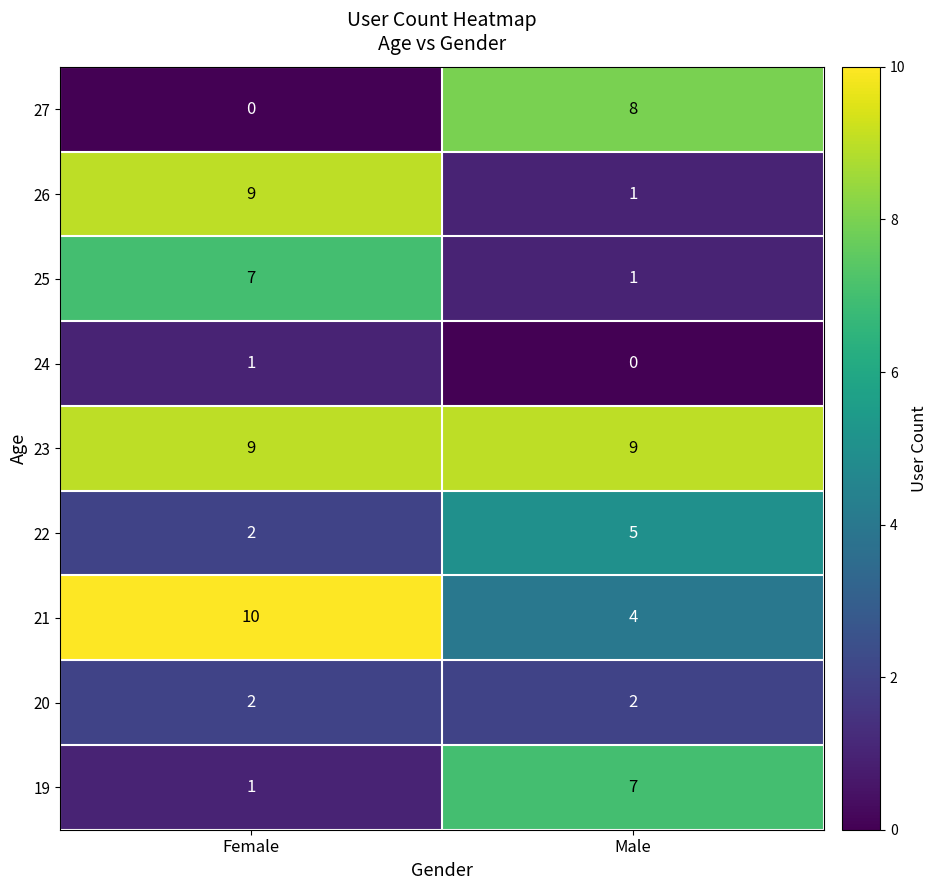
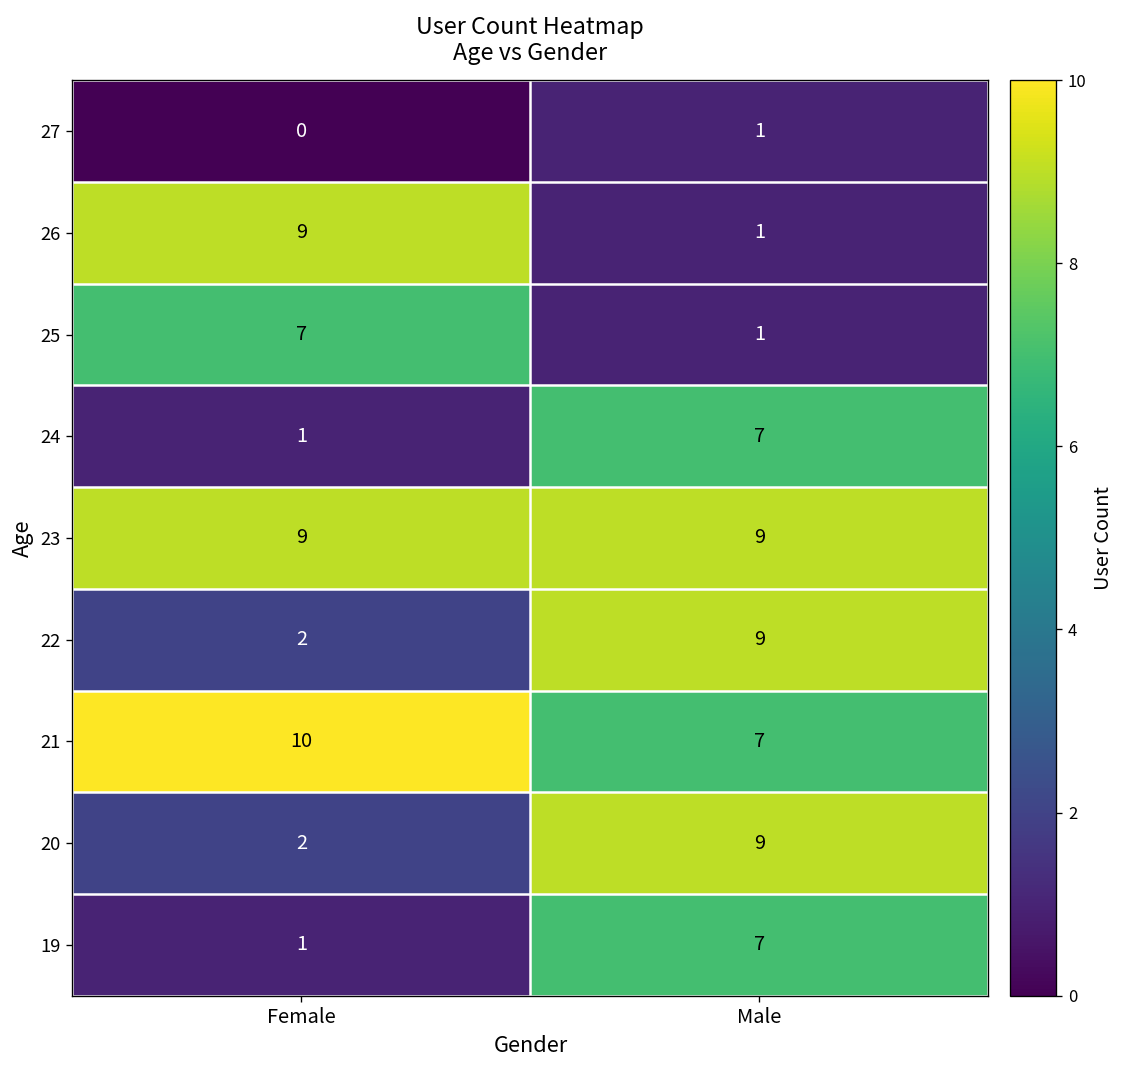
27, Male: 8 -> 1
24, Male: 0 -> 7
22, Male: 5 -> 9
21, Male: 4 -> 7
20, Male: 2 -> 9
